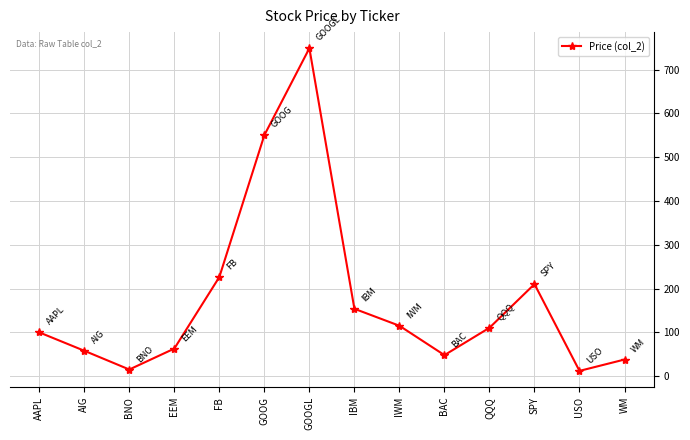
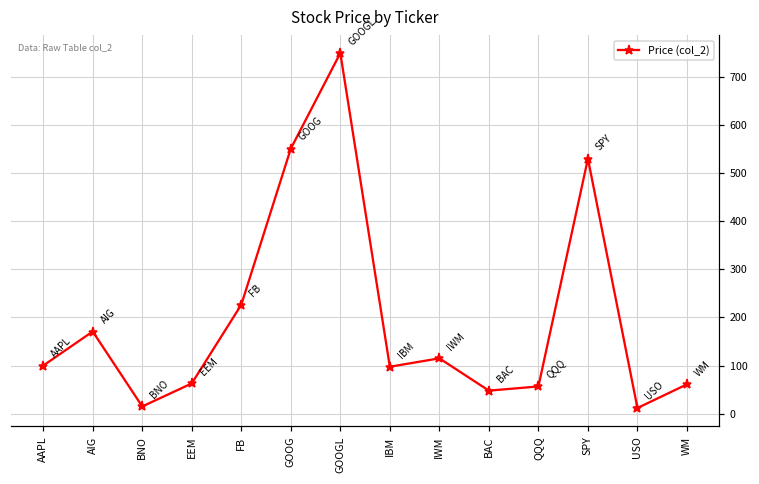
AIG: 60 -> 170
IBM: 150 -> 100
QQQ: 110 -> 60
SPY: 210 -> 530
WM: 40 -> 60
